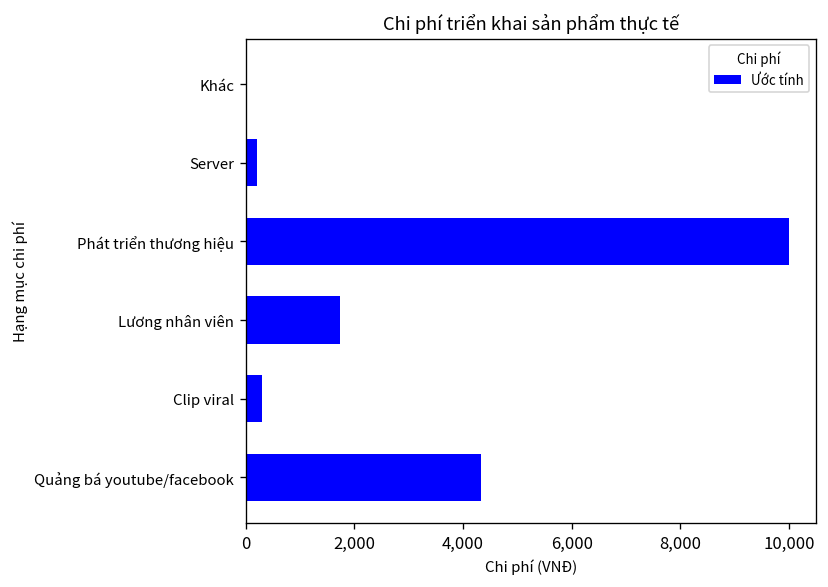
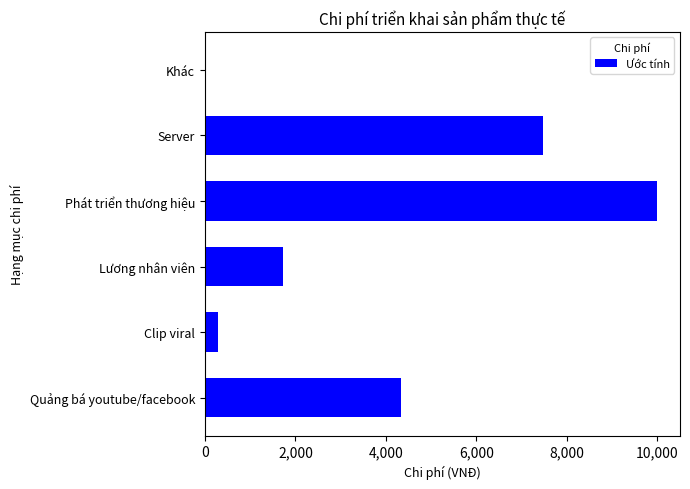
Server: 200 -> 7,500
